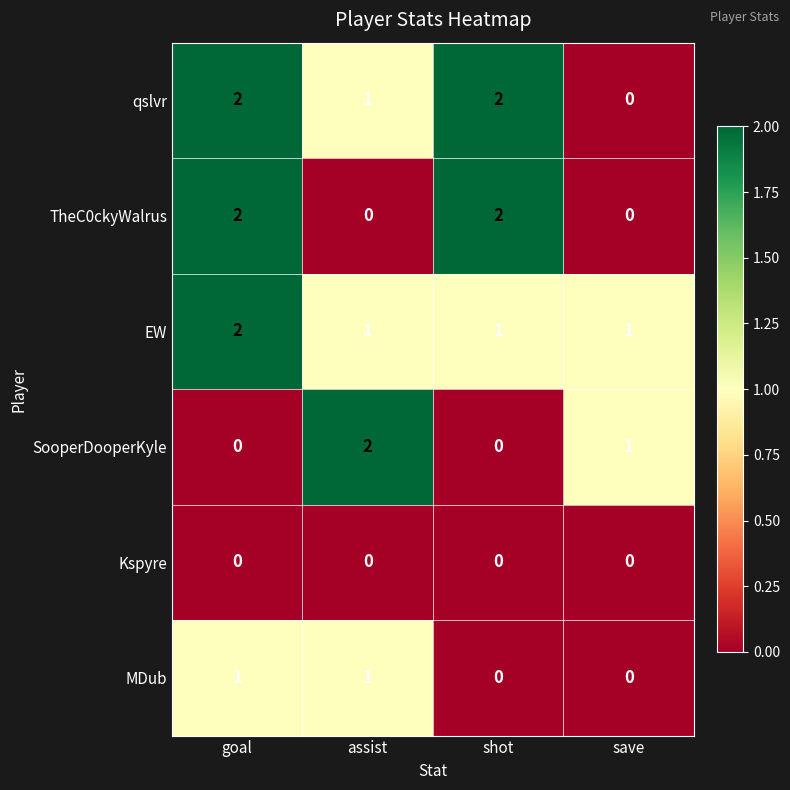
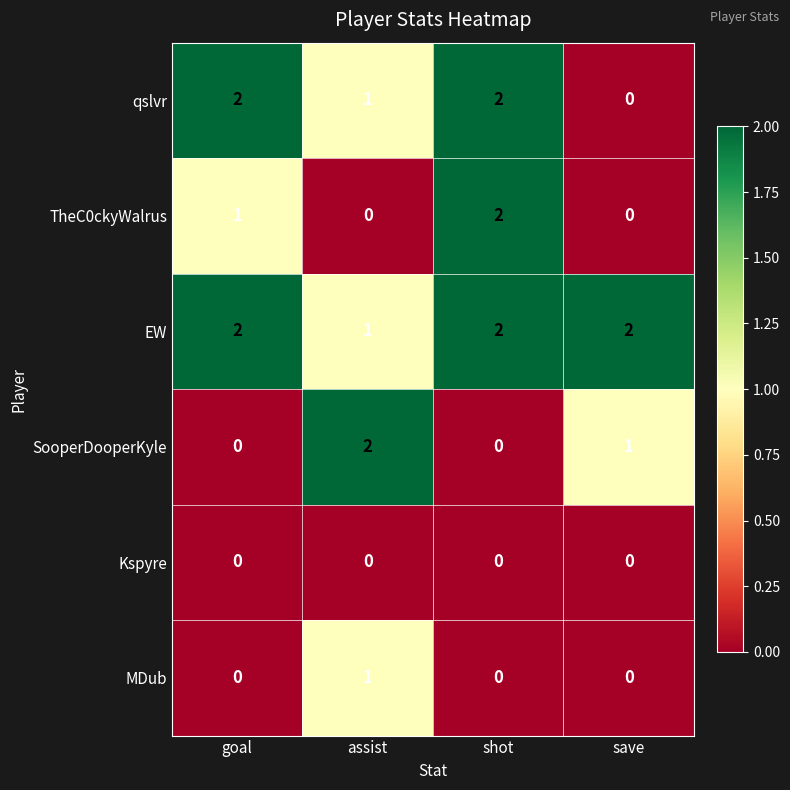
TheC0ckyWalrus, goal: 2 -> 1
EW, shot: 1 -> 2
EW, save: 1 -> 2
MDub, goal: 1 -> 0
